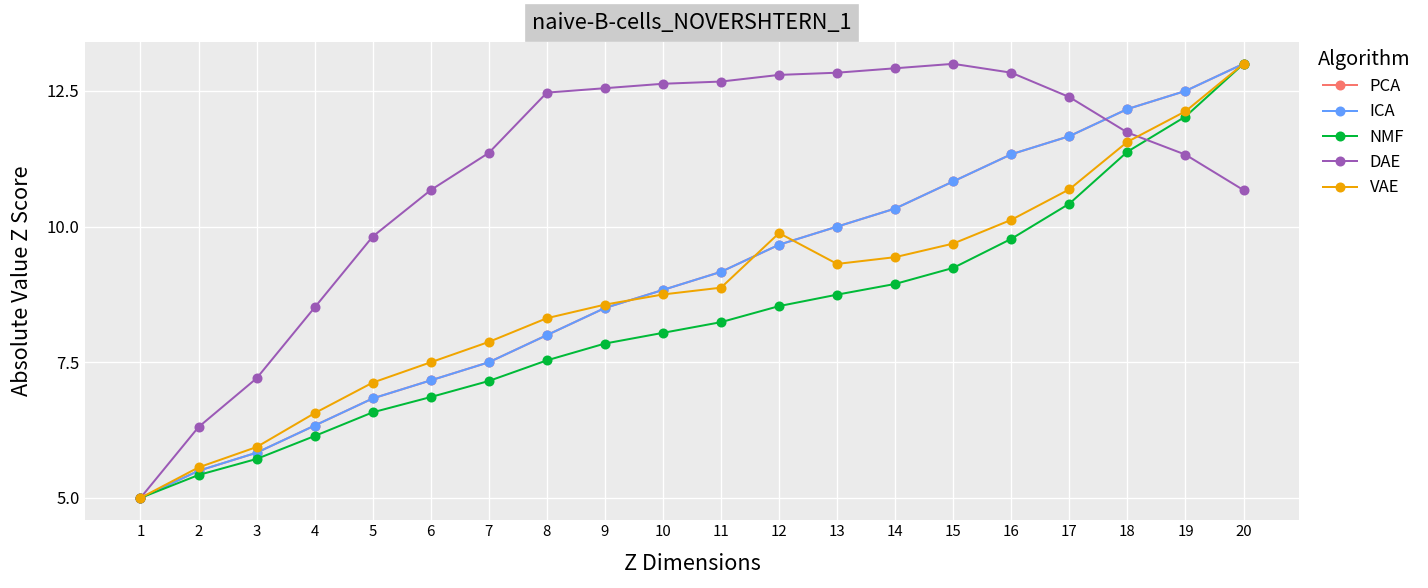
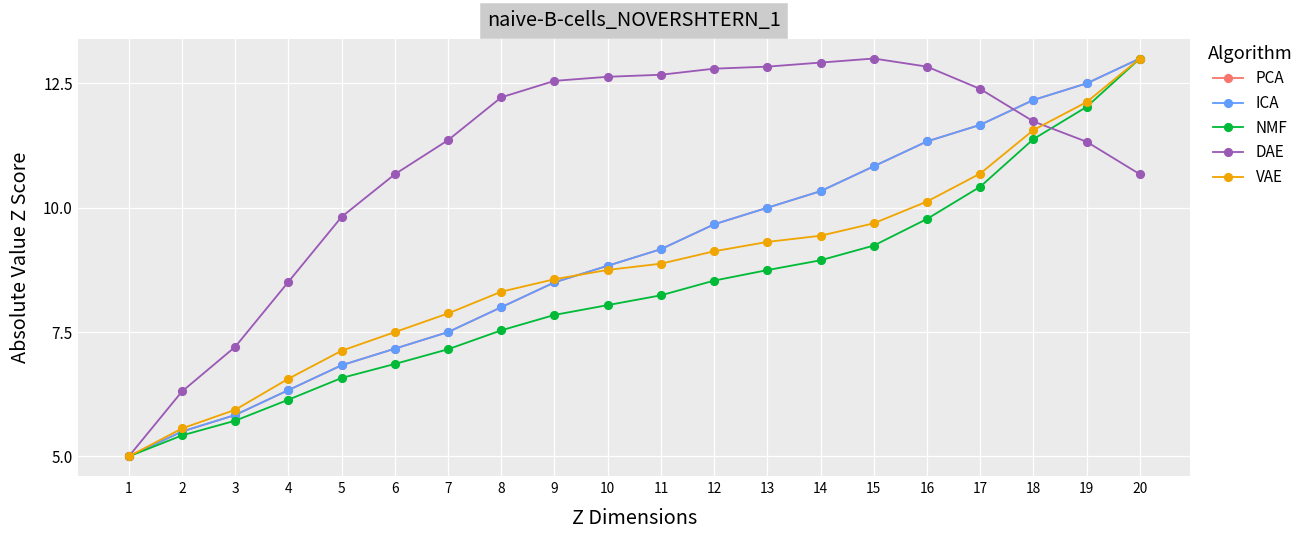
DAE, 8: 12.5 -> 12.2
VAE, 12: 9.9 -> 9.1
